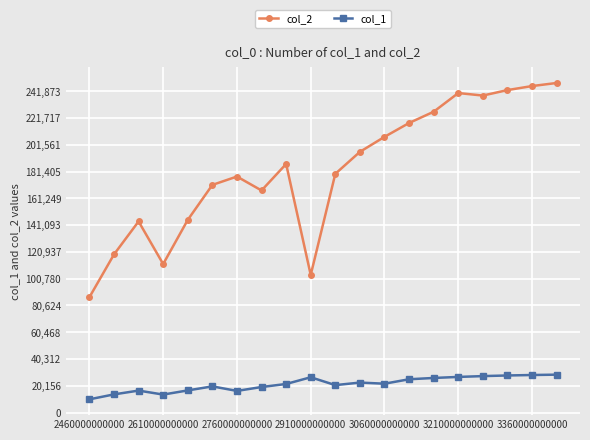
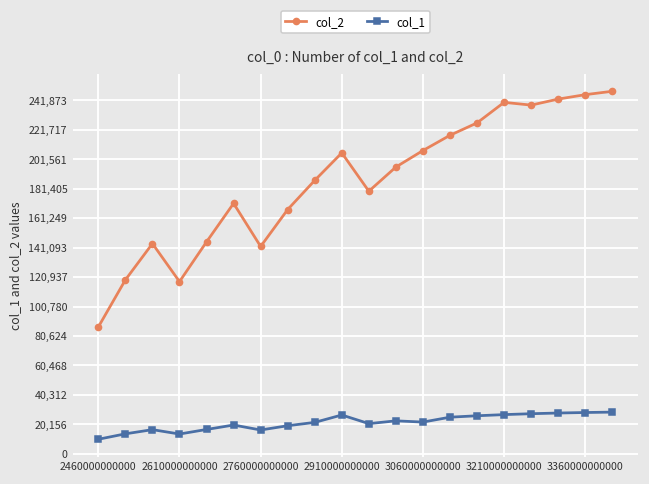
col_2, 2610000000000: 112,000 -> 118,000
col_2, 2760000000000: 178,000 -> 142,000
col_2, 2910000000000: 104,000 -> 206,000
